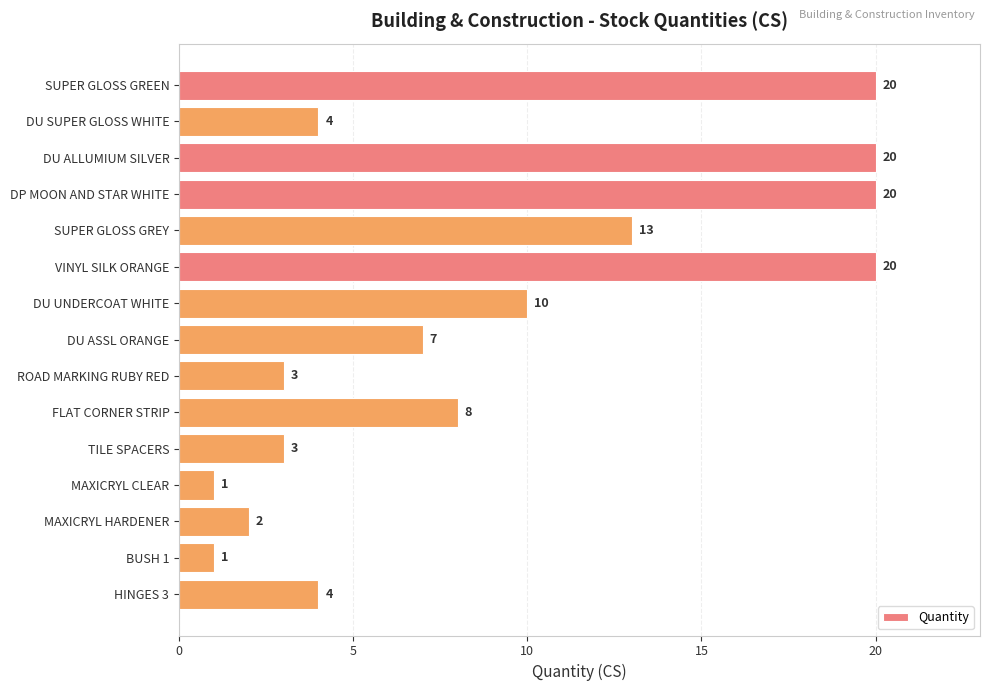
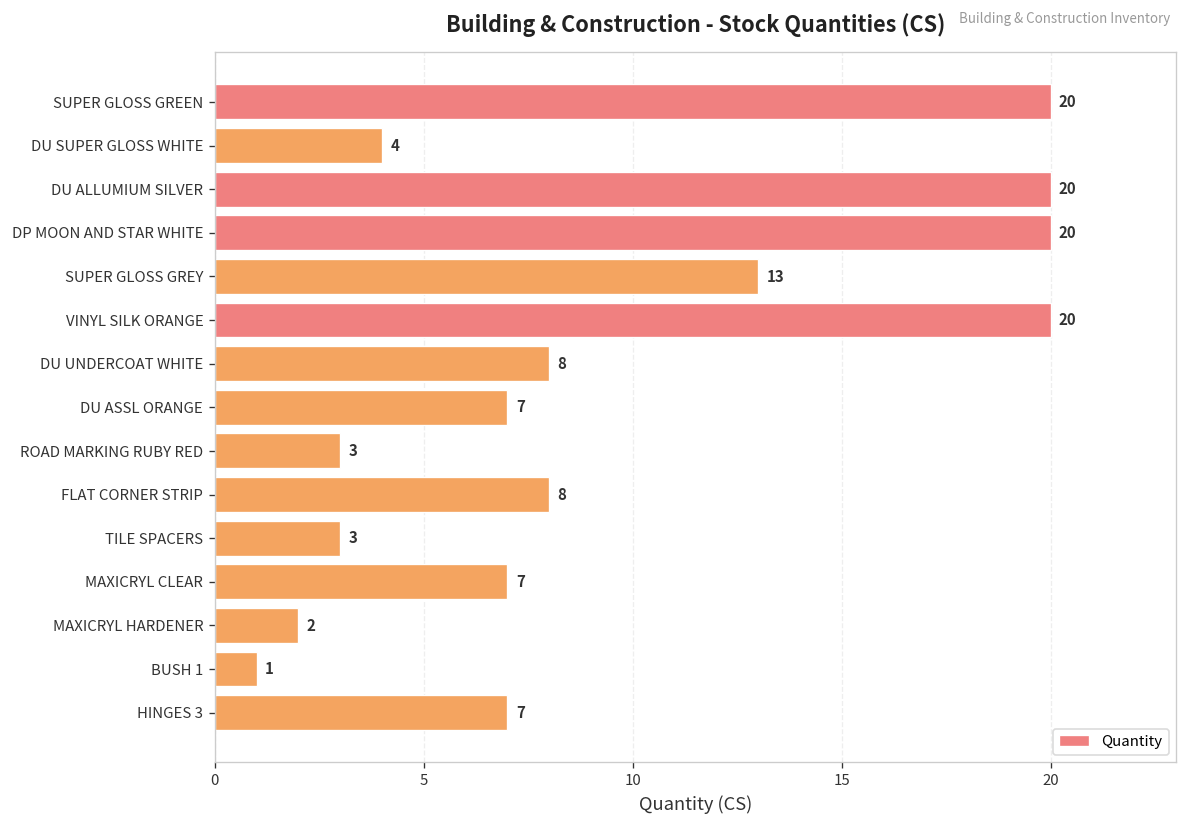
DU UNDERCOAT WHITE: 10 -> 8
MAXICRYL CLEAR: 1 -> 7
HINGES 3: 4 -> 7
